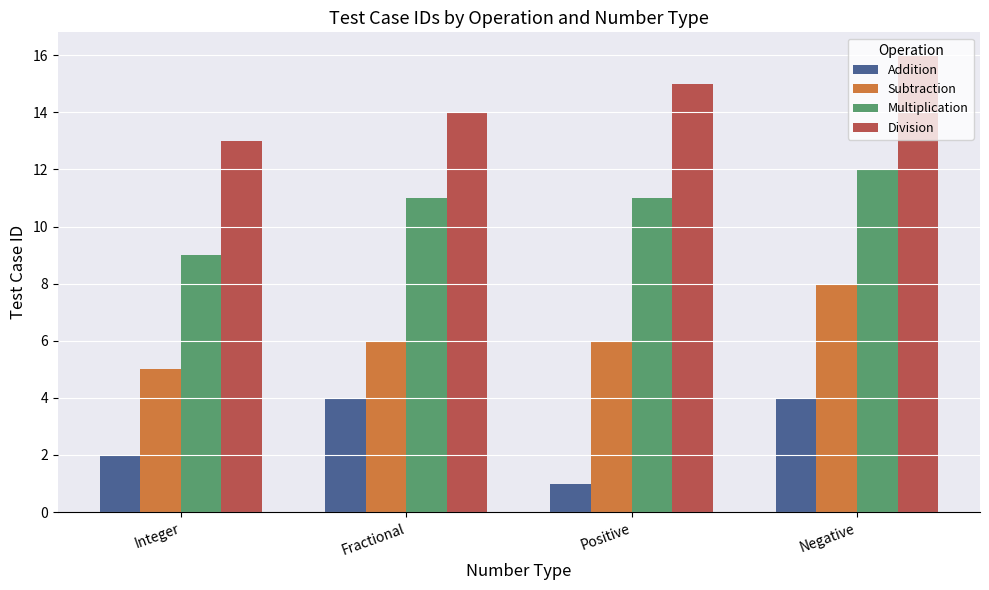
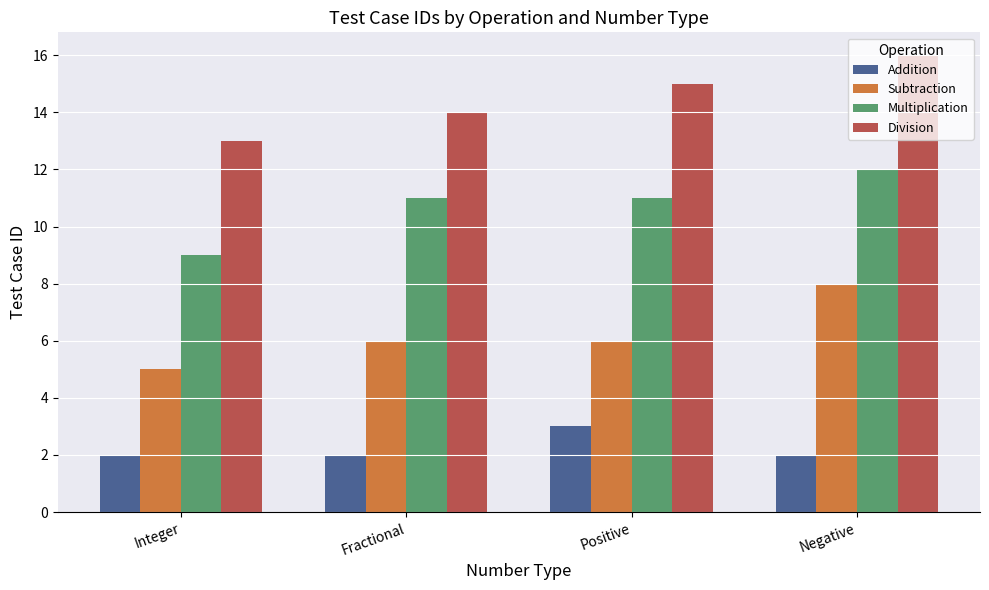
Addition, Fractional: 4 -> 2
Addition, Positive: 1 -> 3
Addition, Negative: 4 -> 2
